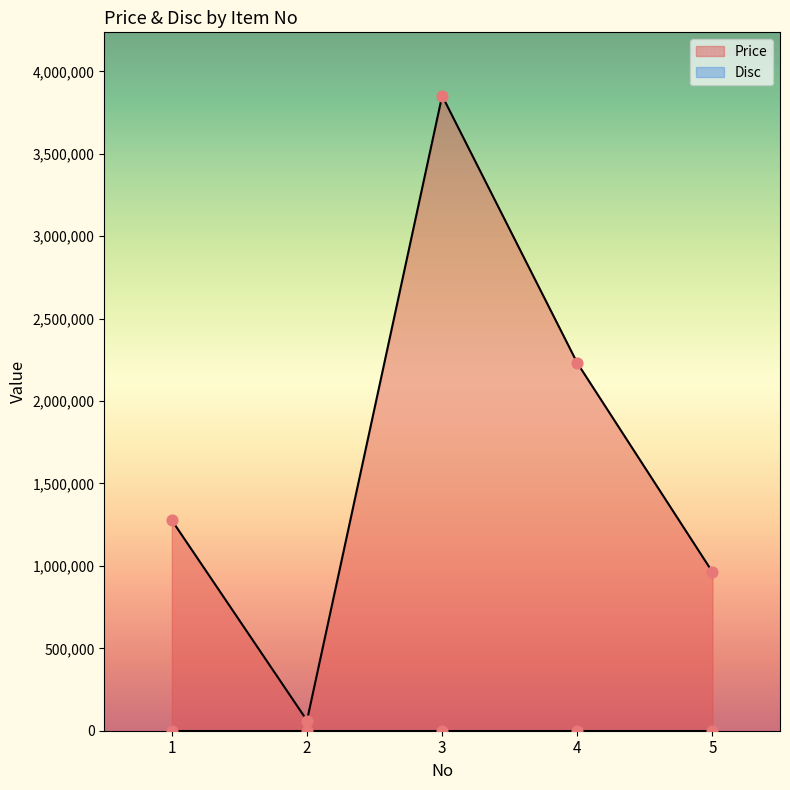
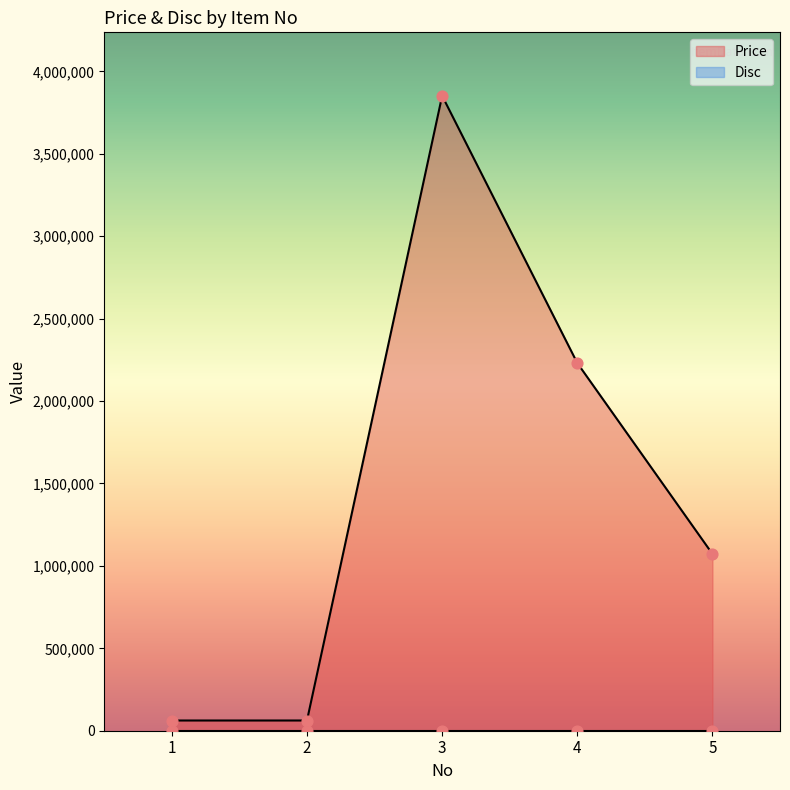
Price, 1: 1,280,000 -> 60,000
Price, 5: 960,000 -> 1,070,000
